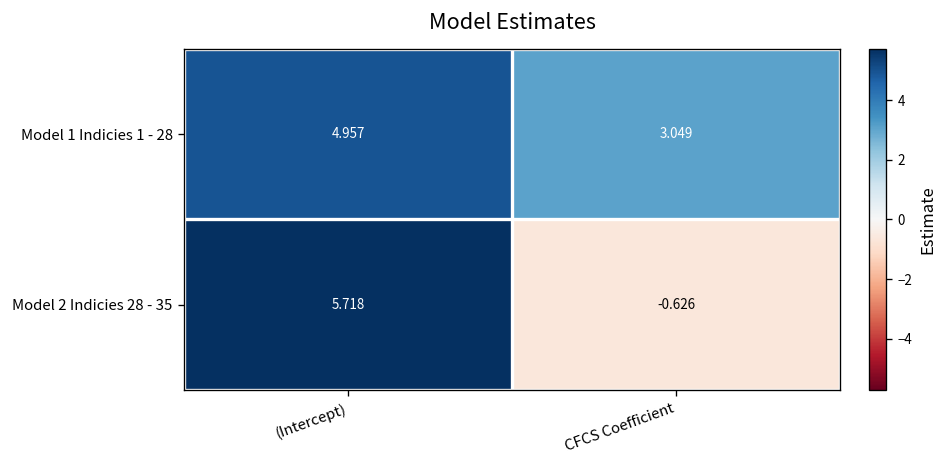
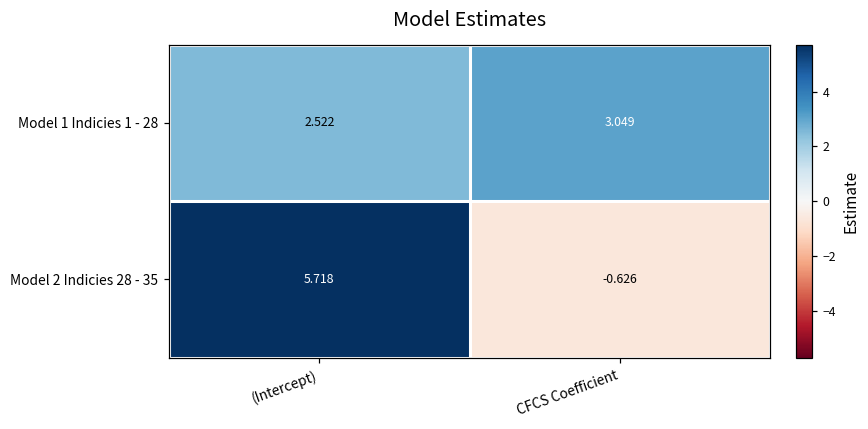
Model 1 Indicies 1 - 28, (Intercept): 4.957 -> 2.522
